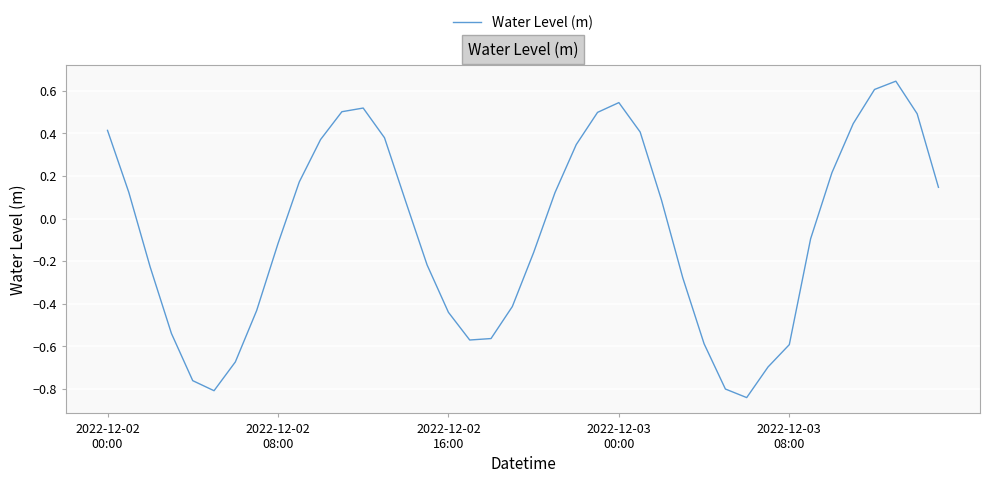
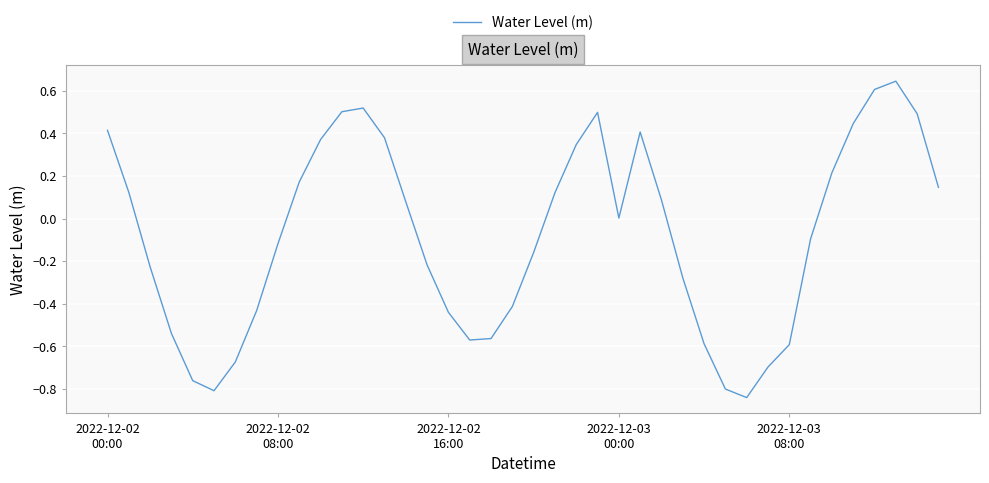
2022-12-03 00:00: 0.54 -> 0.00
